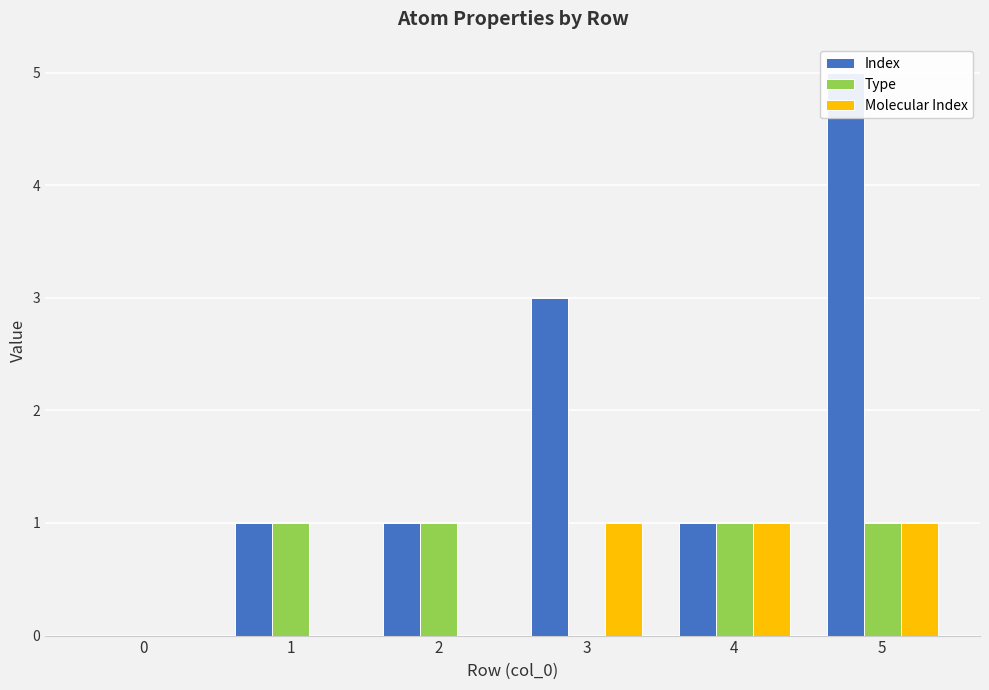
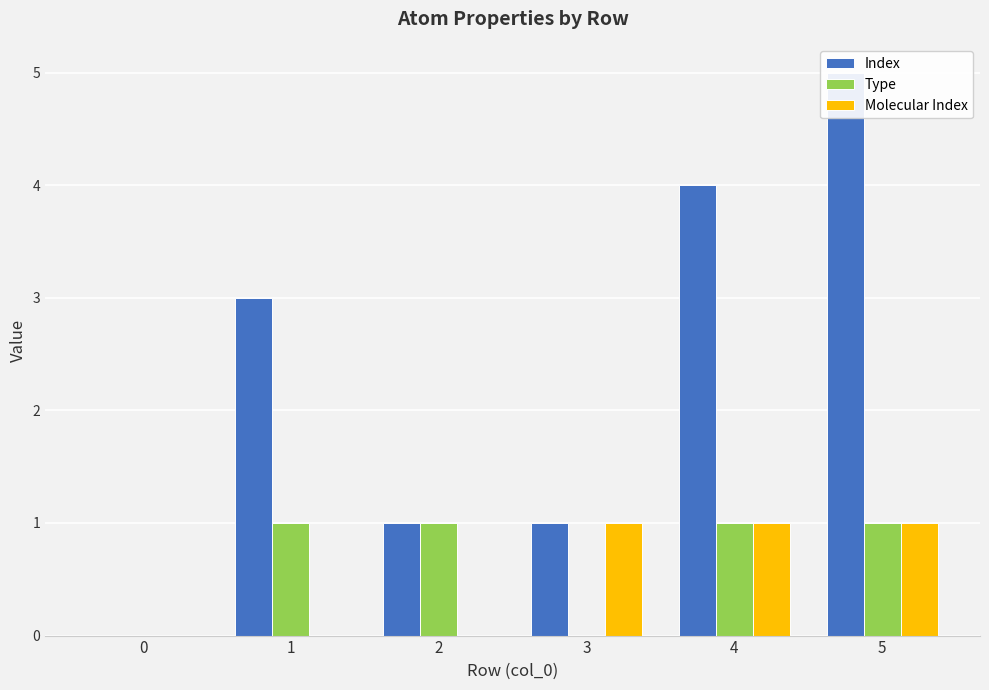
Index, 1: 1 -> 3
Index, 3: 3 -> 1
Index, 4: 1 -> 4
